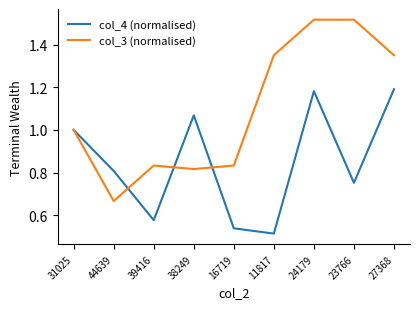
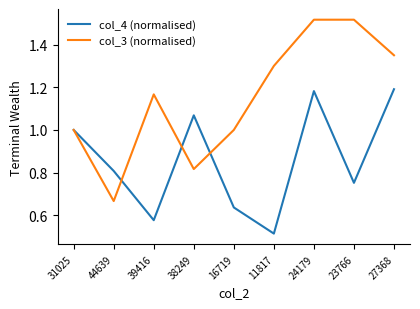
col_3 (normalised), 39416: 0.83 -> 1.17
col_4 (normalised), 16719: 0.54 -> 0.64
col_3 (normalised), 16719: 0.83 -> 1.00
col_3 (normalised), 11817: 1.35 -> 1.30
